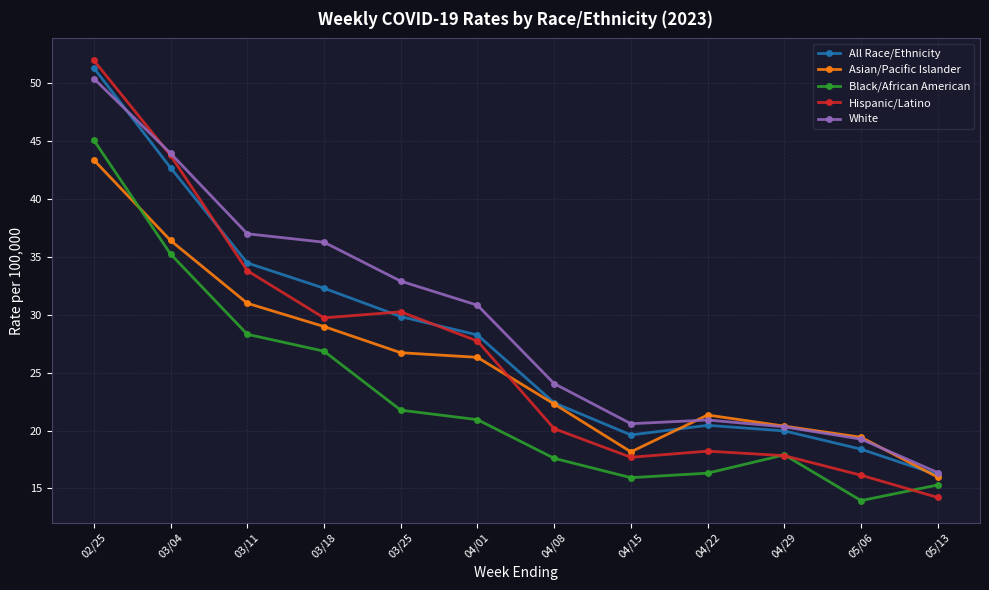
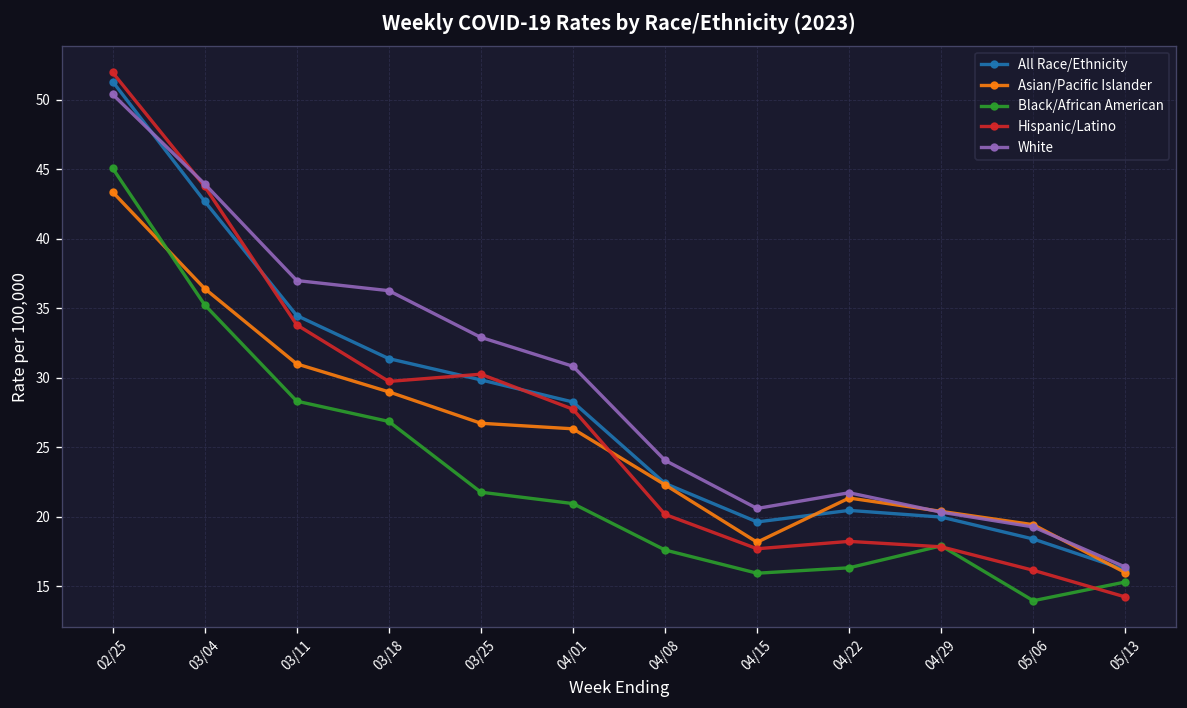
All Race/Ethnicity, 03/18: 32.3 -> 31.4
White, 04/22: 20.9 -> 21.7
